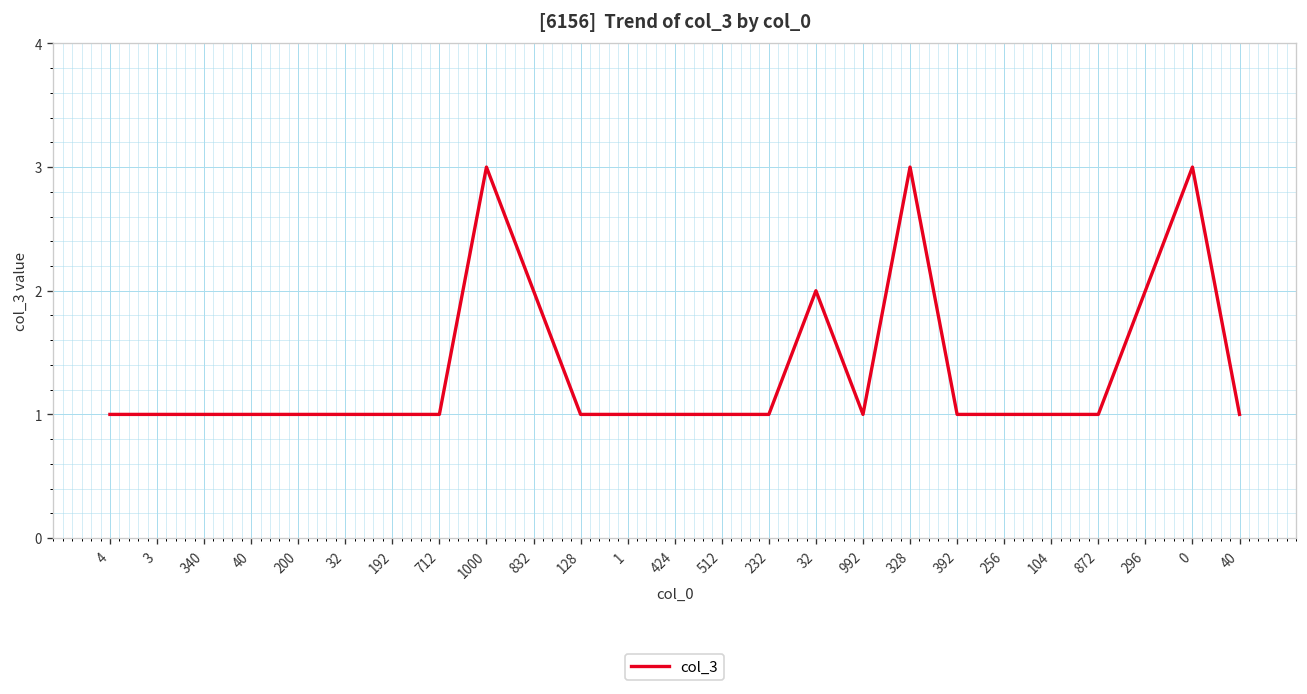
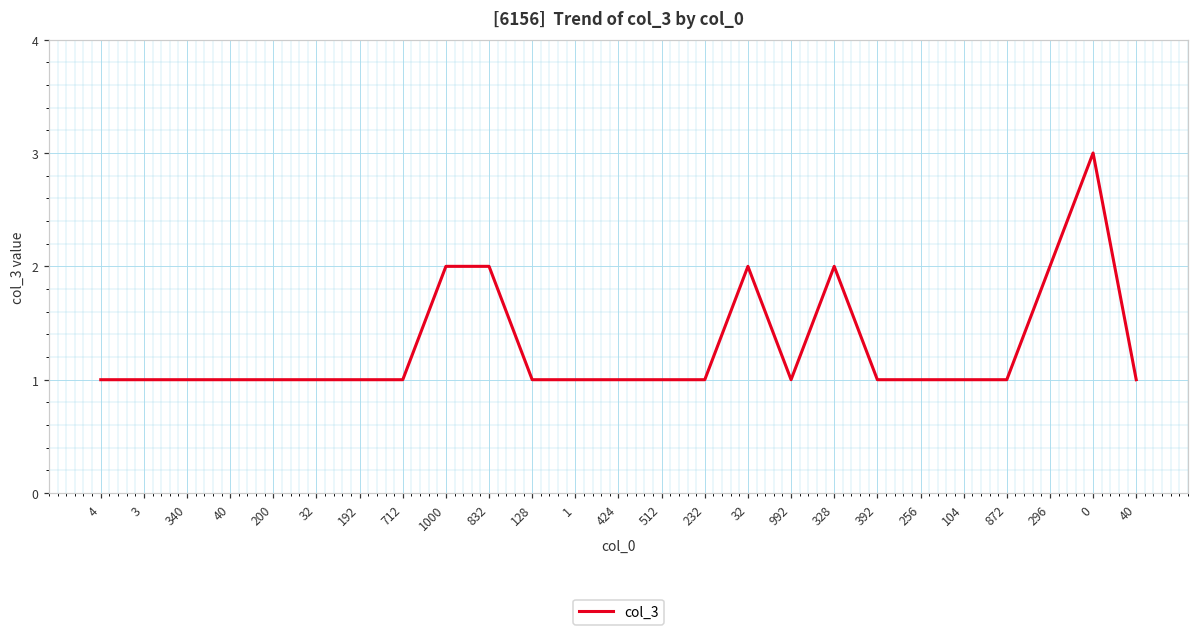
1000: 3 -> 2
328: 3 -> 2
